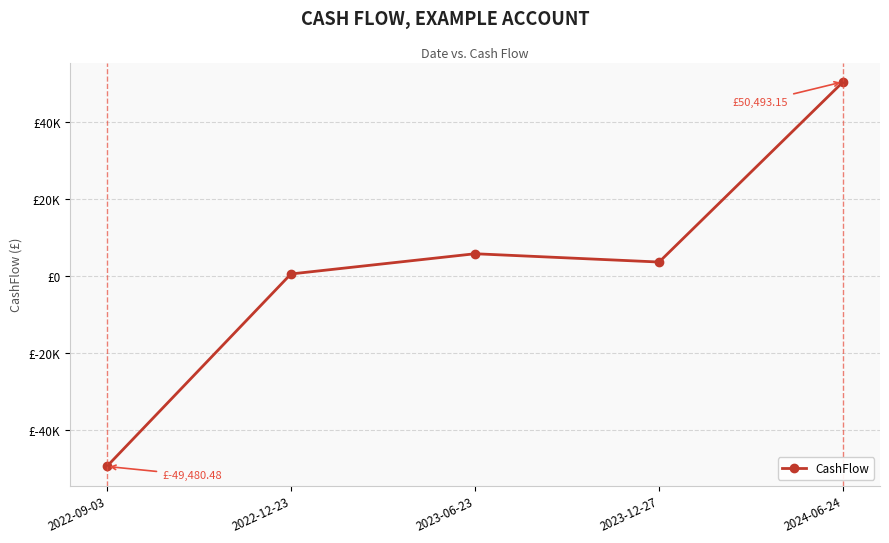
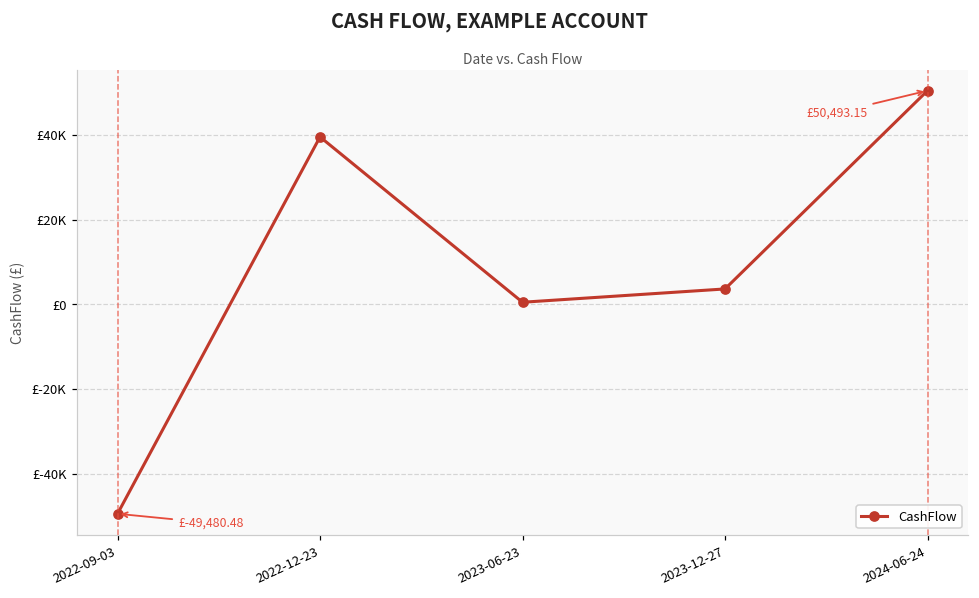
2022-12-23: £1000 -> £40000
2023-06-23: £6000 -> £0
